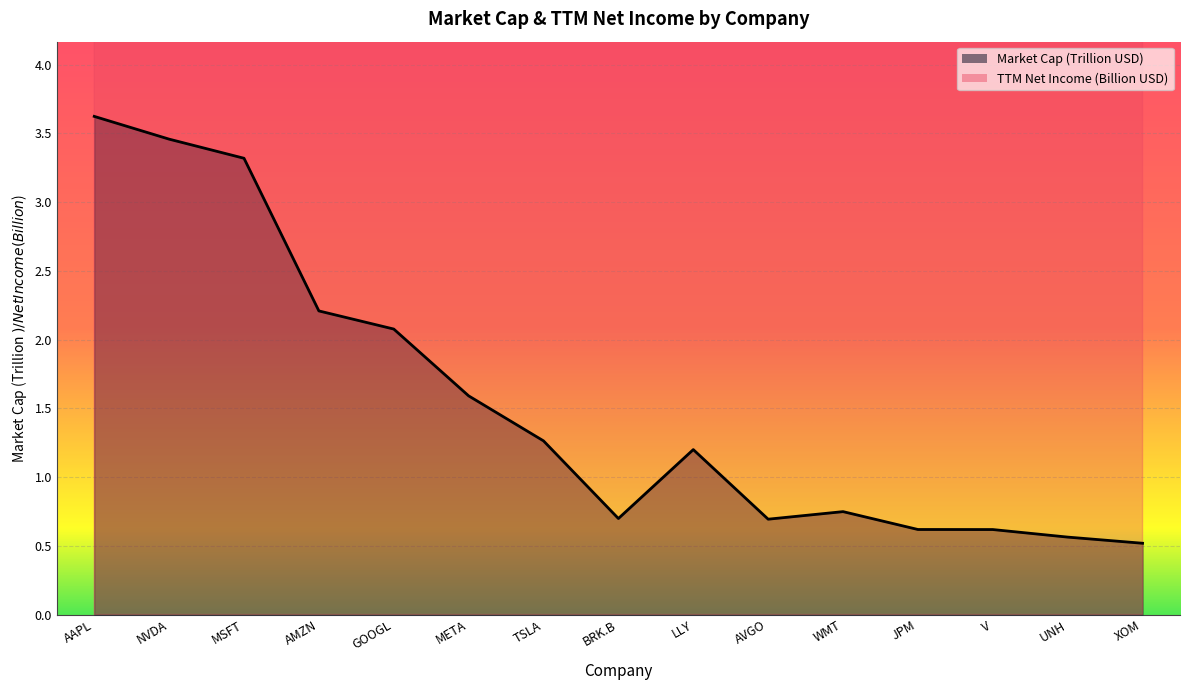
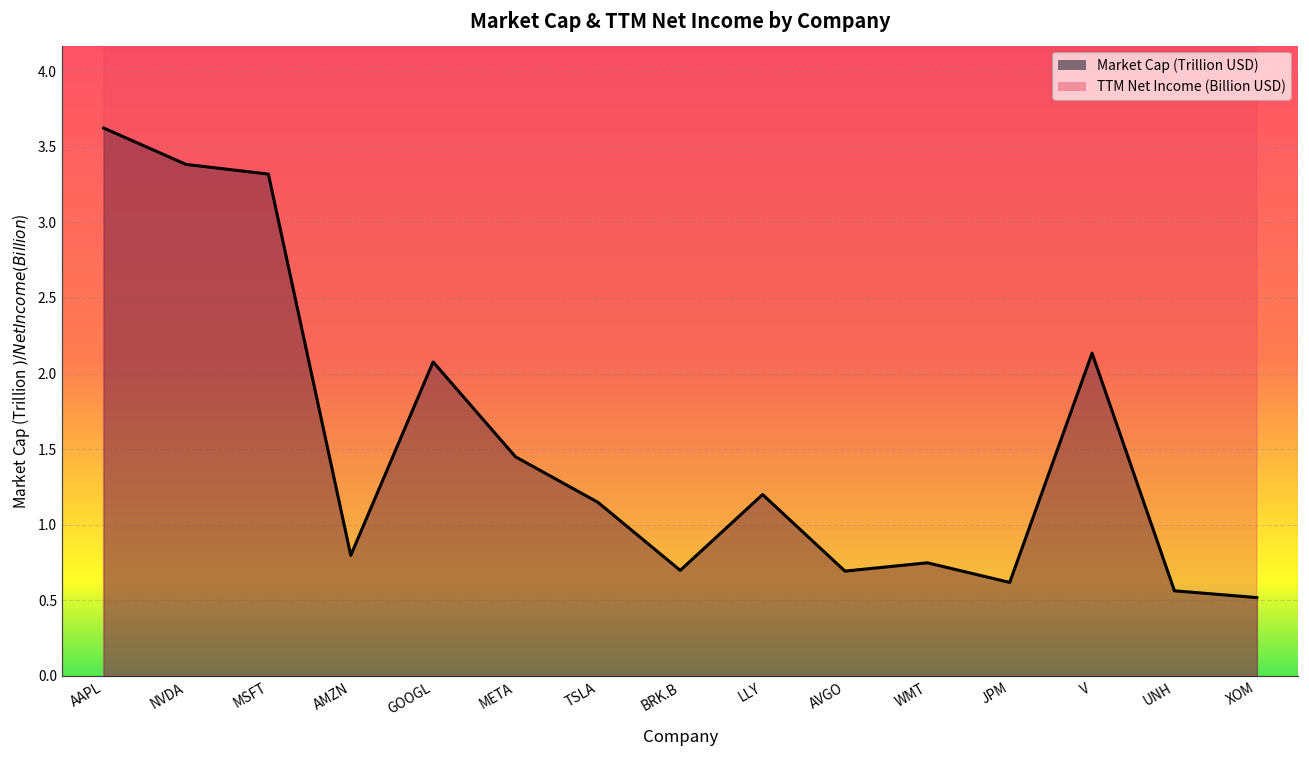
Market Cap (Trillion USD), NVDA: 3.46 -> 3.38
Market Cap (Trillion USD), AMZN: 2.21 -> 0.80
Market Cap (Trillion USD), META: 1.59 -> 1.45
Market Cap (Trillion USD), TSLA: 1.26 -> 1.15
Market Cap (Trillion USD), V: 0.62 -> 2.14
